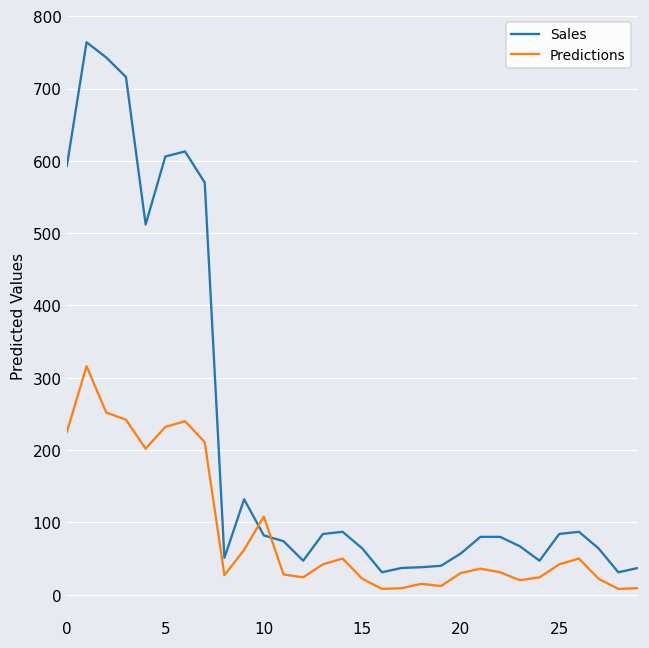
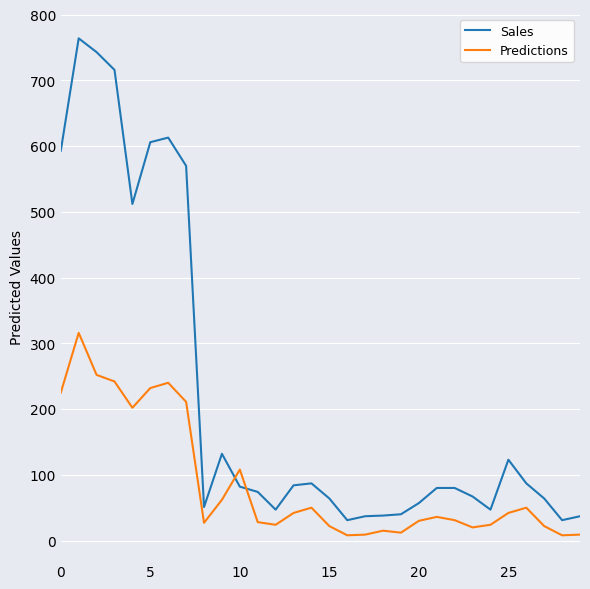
Sales, 25: 80 -> 120
